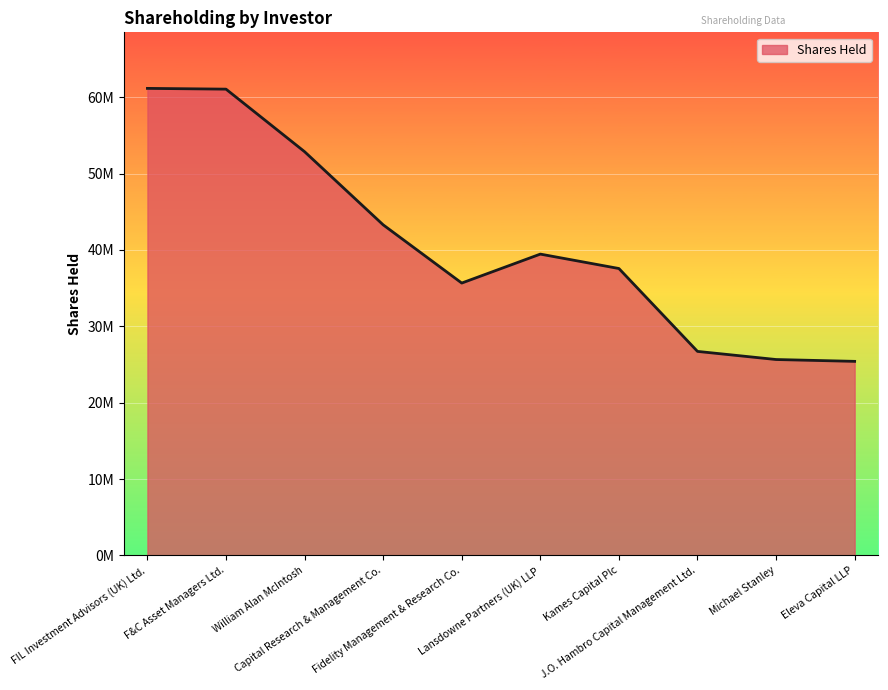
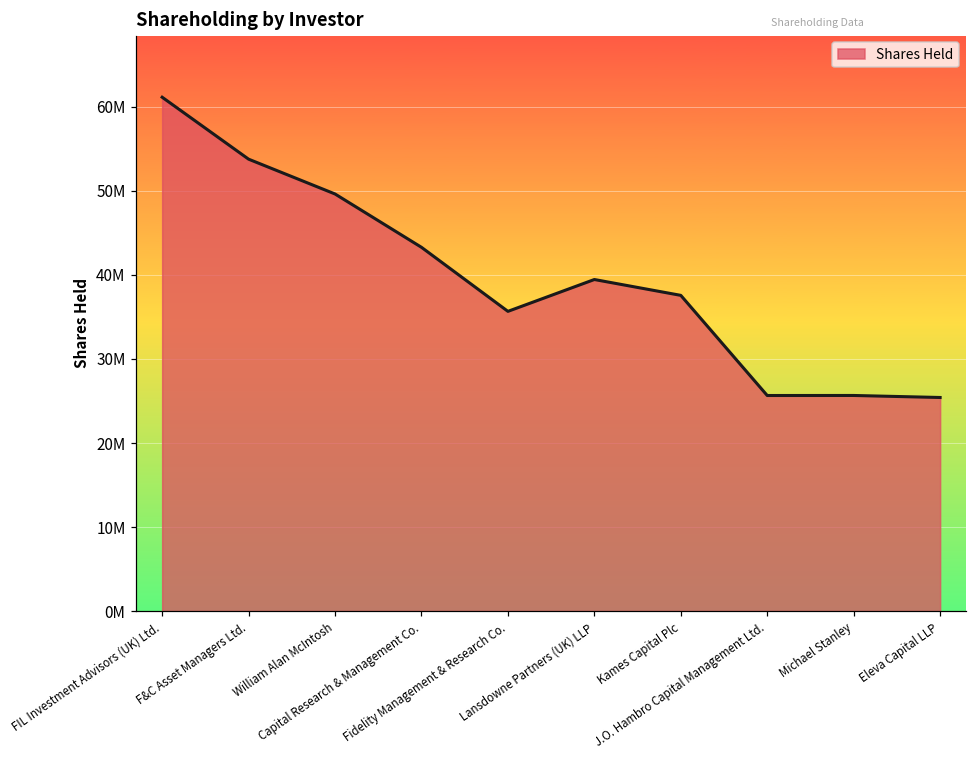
F&C Asset Managers Ltd.: 61000000 -> 54000000
William Alan McIntosh: 53000000 -> 50000000
J.O. Hambro Capital Management Ltd.: 27000000 -> 26000000
